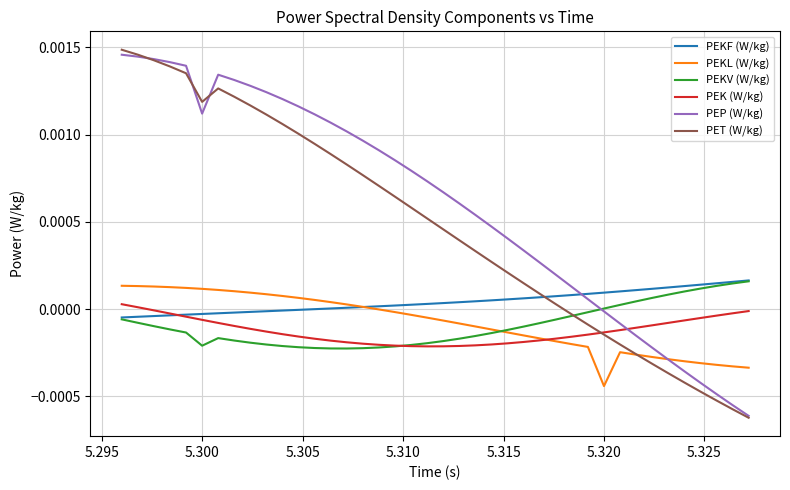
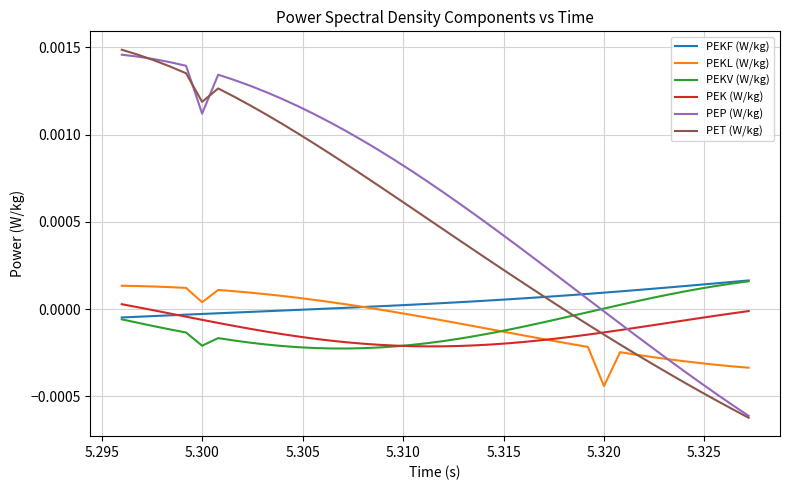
PEKL (W/kg), 5.300: 0.00012 -> 0.00004
